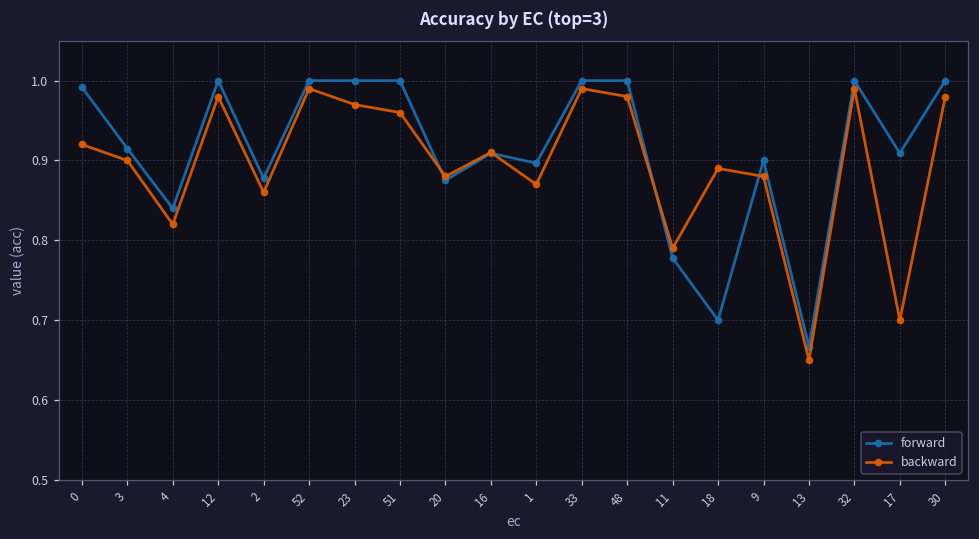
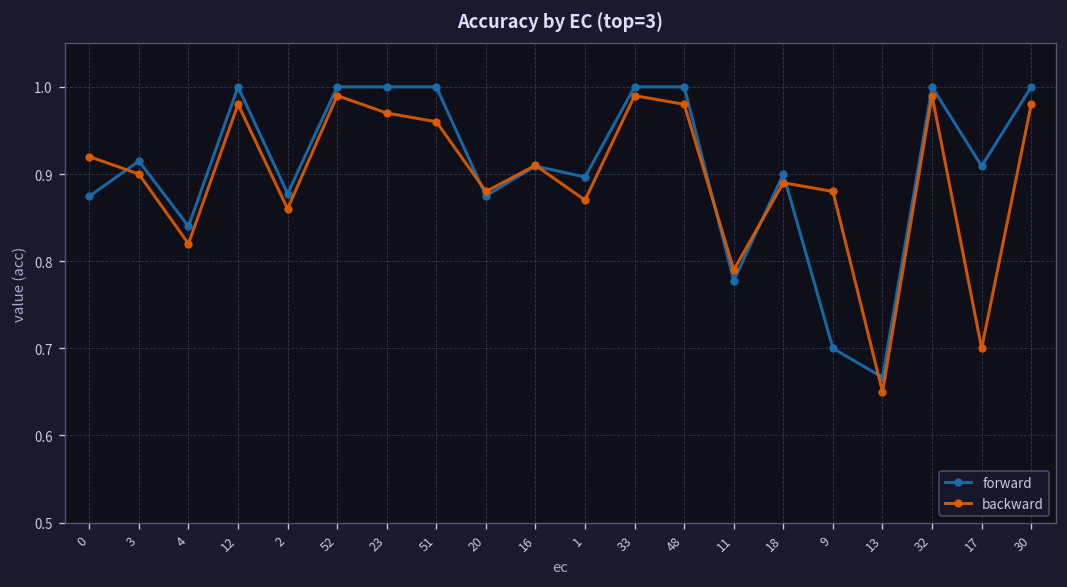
forward, 0: 0.99 -> 0.87
forward, 18: 0.7 -> 0.9
forward, 9: 0.9 -> 0.7
